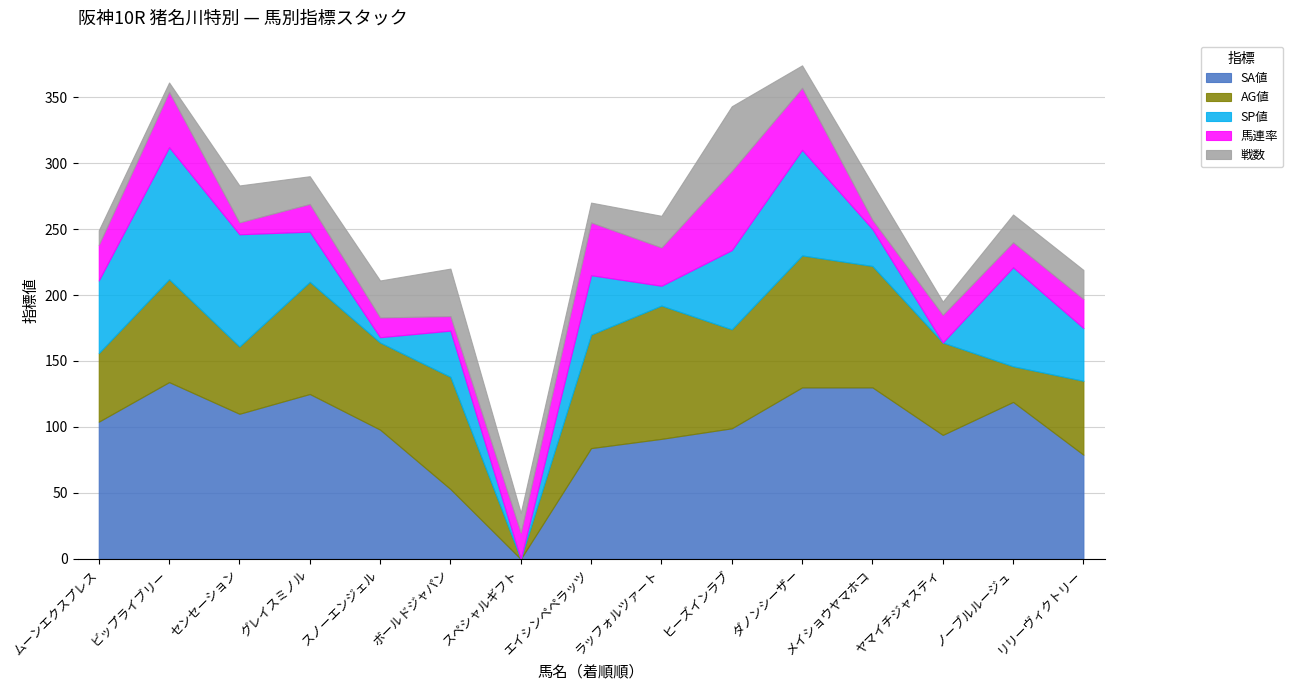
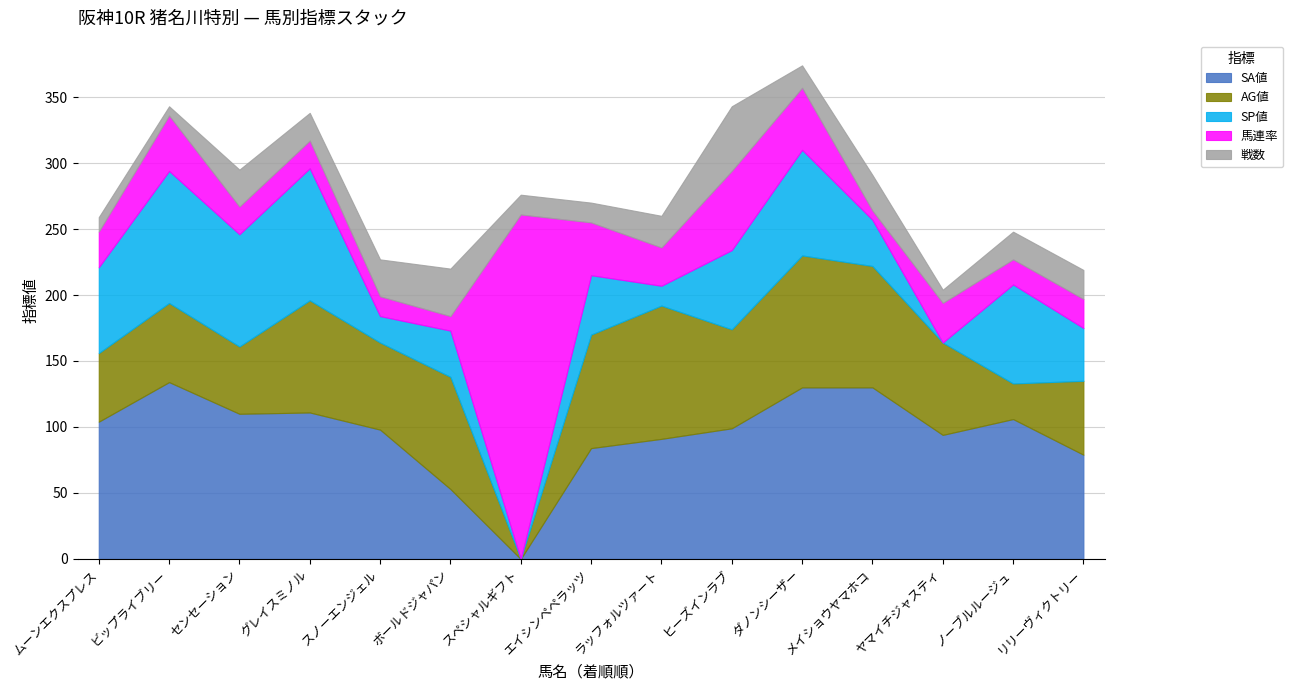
SP値, ムーンエクスプレス: 55 -> 65
AG値, ビップライブリー: 78 -> 60
馬連率, センセーション: 9 -> 21
SA値, グレイスミノル: 125 -> 111
SP値, グレイスミノル: 38 -> 100
SP値, スノーエンジェル: 4 -> 20
馬連率, スペシャルギフト: 20 -> 261
SP値, メイショウヤマホコ: 28 -> 35
馬連率, ヤマイチジャスティ: 21 -> 30
SA値, ノーブルルージュ: 119 -> 106
